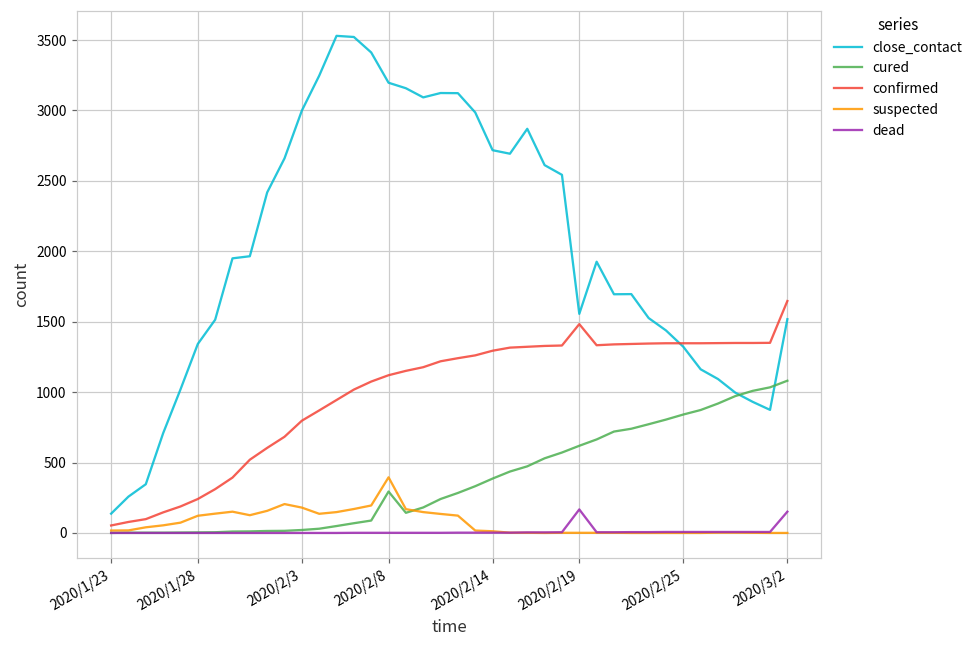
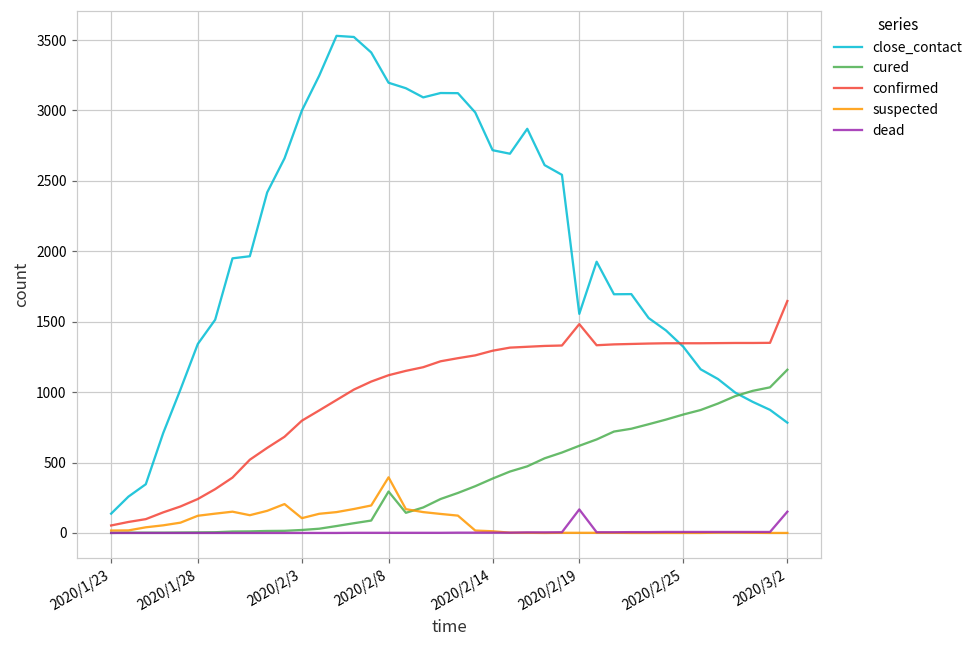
suspected, 2020/2/3: 180 -> 110
close_contact, 2020/3/2: 1520 -> 780
cured, 2020/3/2: 1080 -> 1160
